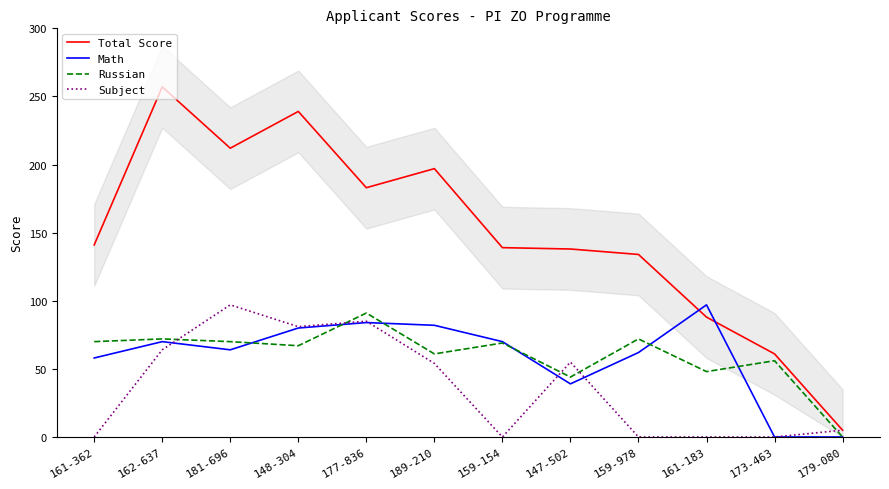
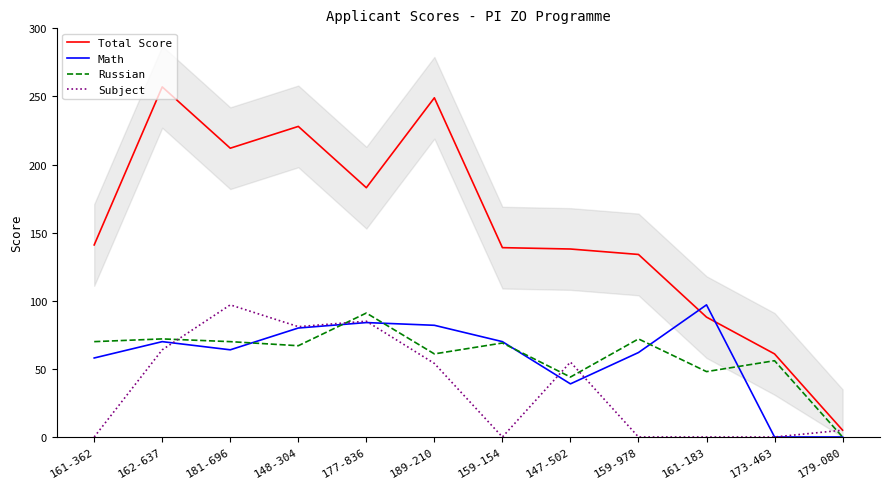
Total Score, 148-304: 239 -> 228
Total Score, 189-210: 197 -> 249
